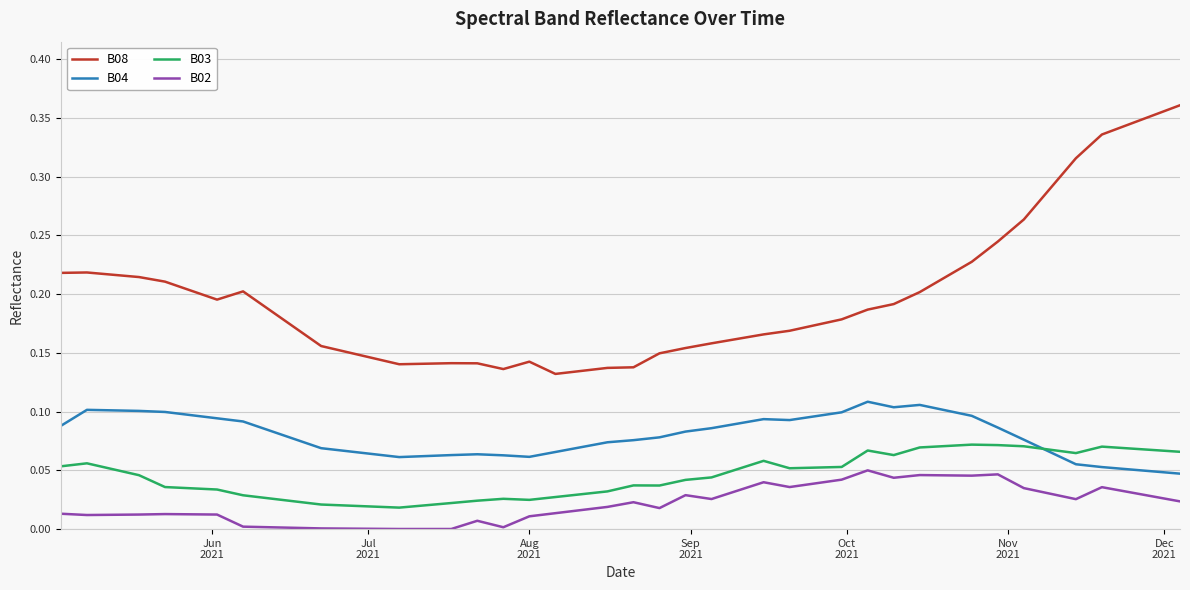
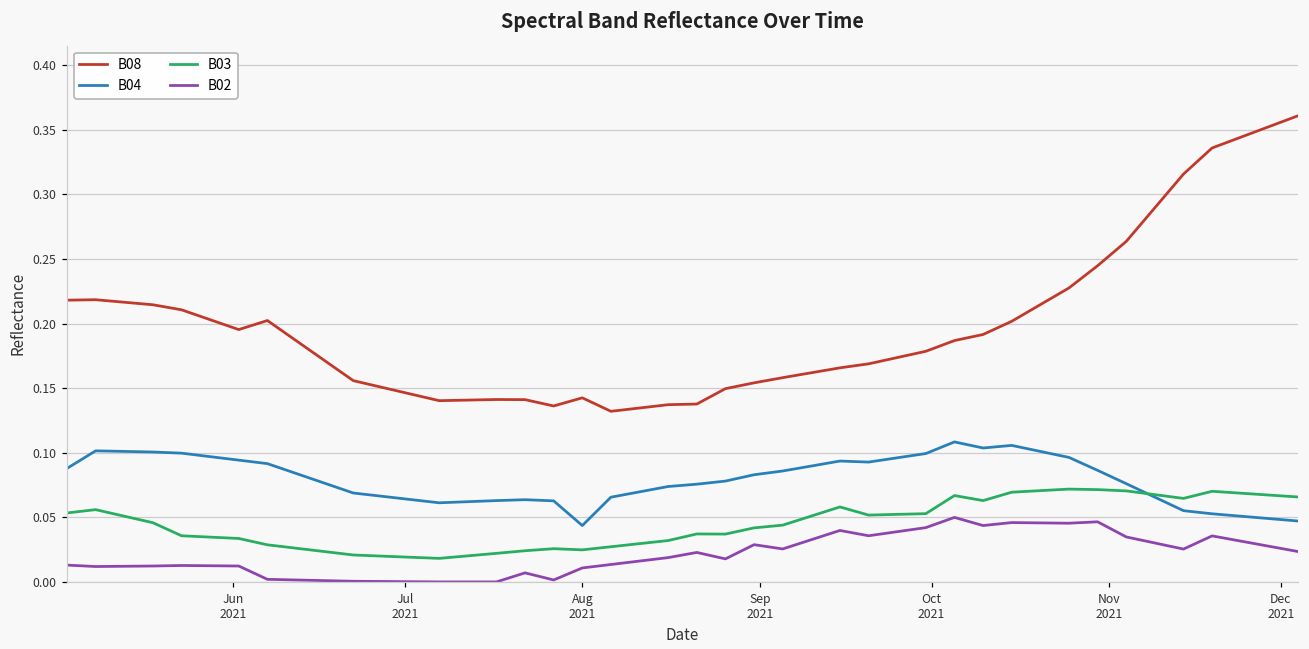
B04, Aug 2021: 0.062 -> 0.044
